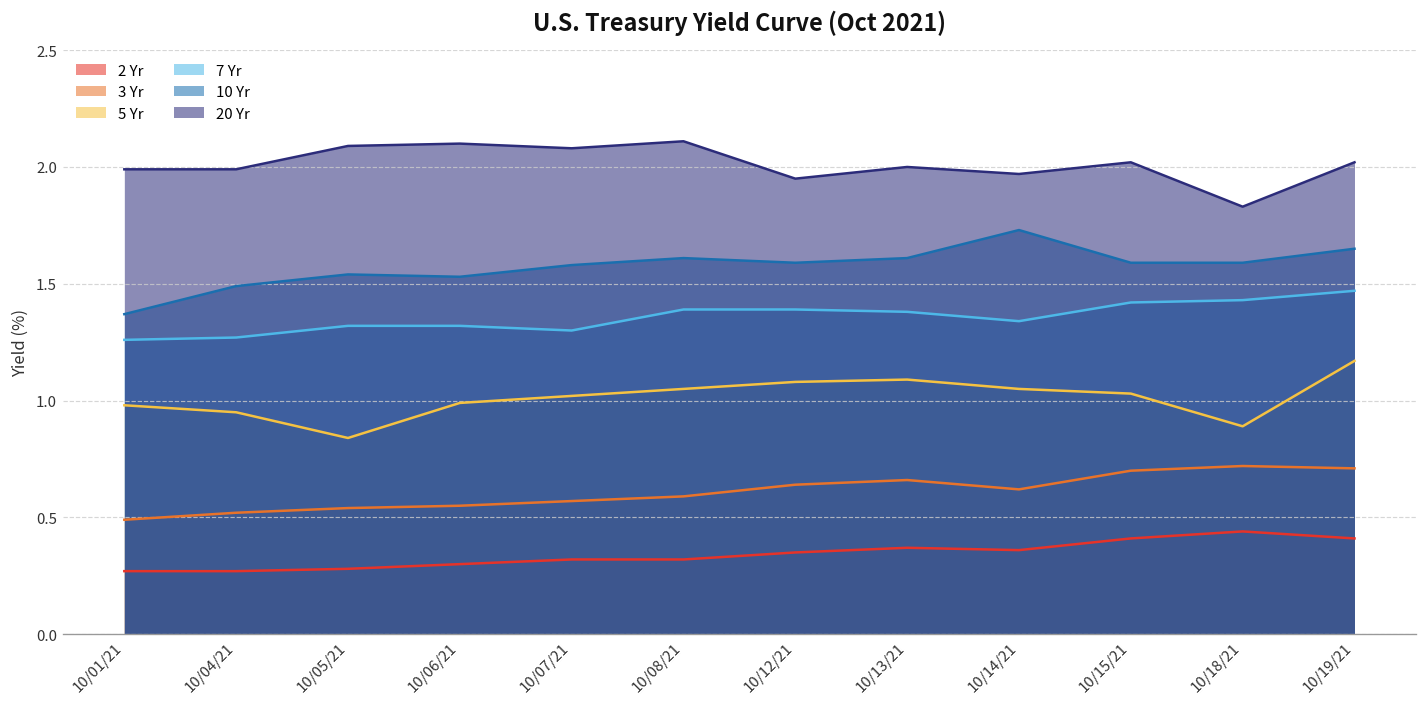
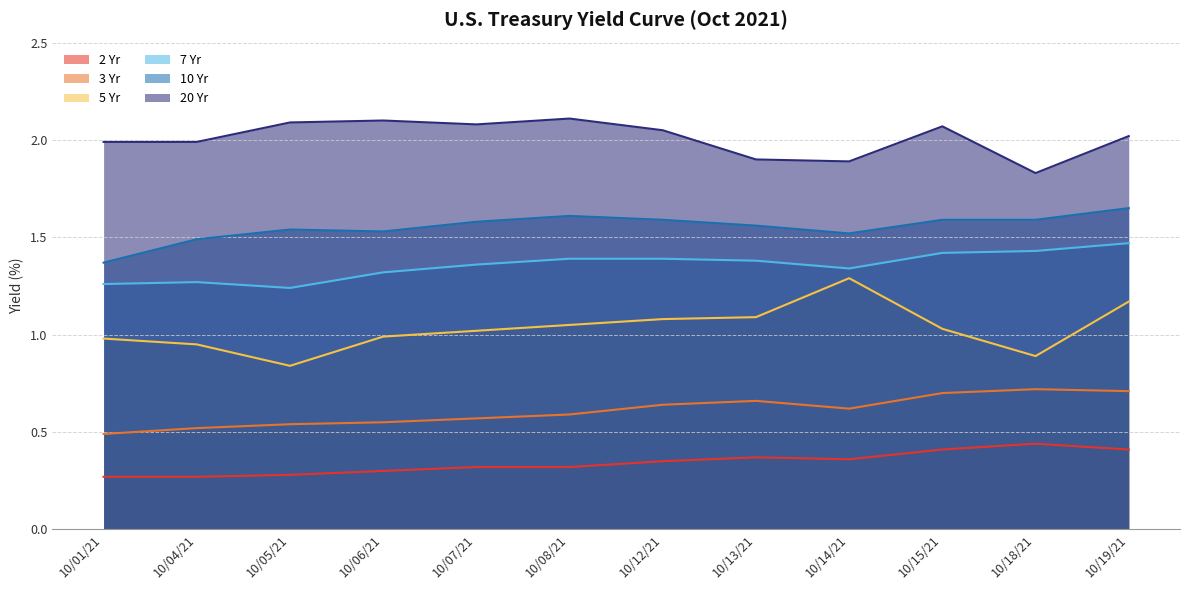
7 Yr, 10/05/21: 1.32 -> 1.24
7 Yr, 10/07/21: 1.30 -> 1.36
20 Yr, 10/12/21: 1.95 -> 2.05
10 Yr, 10/13/21: 1.61 -> 1.56
20 Yr, 10/13/21: 2.0 -> 1.9
5 Yr, 10/14/21: 1.05 -> 1.29
10 Yr, 10/14/21: 1.73 -> 1.52
20 Yr, 10/14/21: 1.97 -> 1.89
20 Yr, 10/15/21: 2.02 -> 2.07
